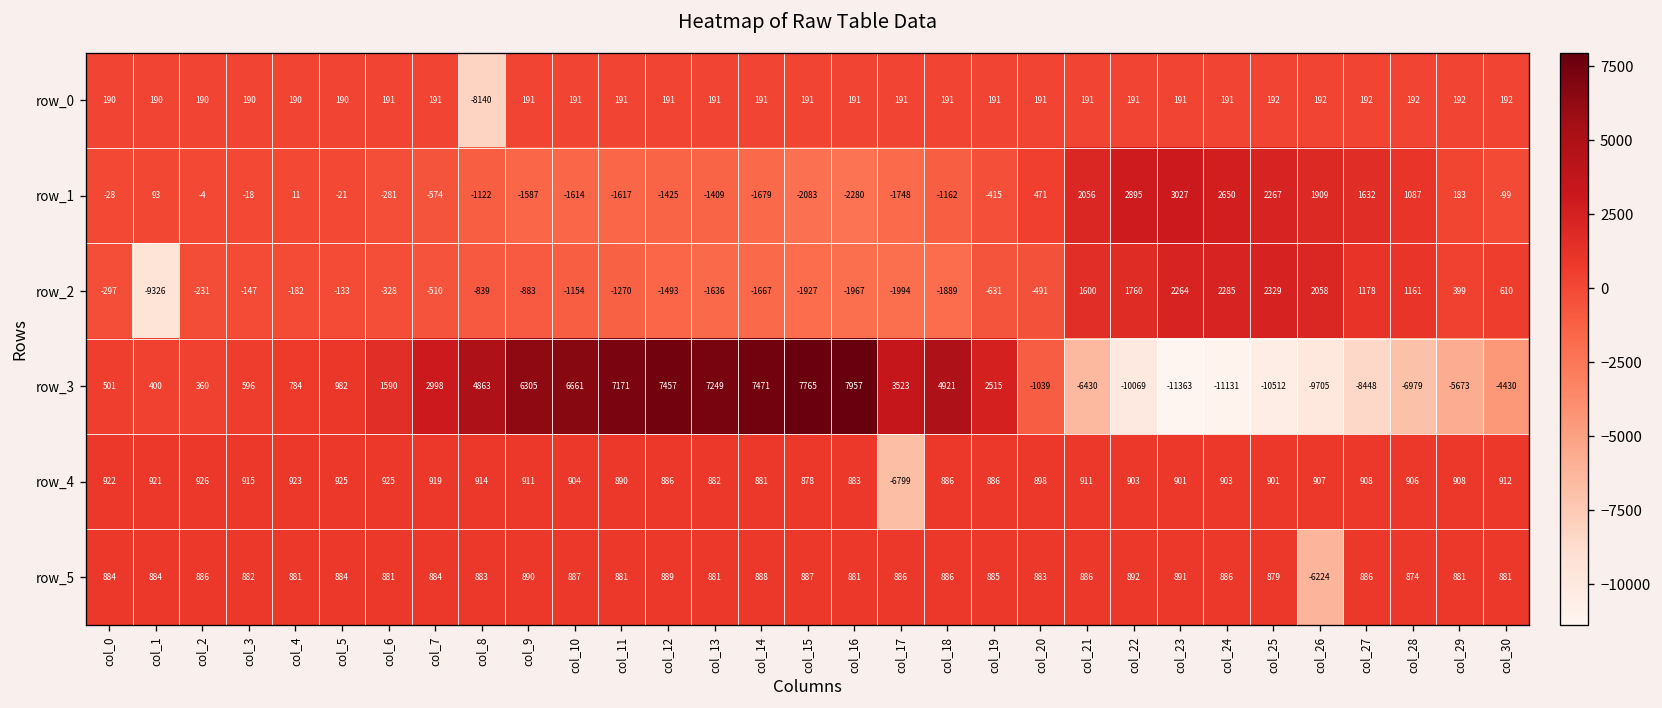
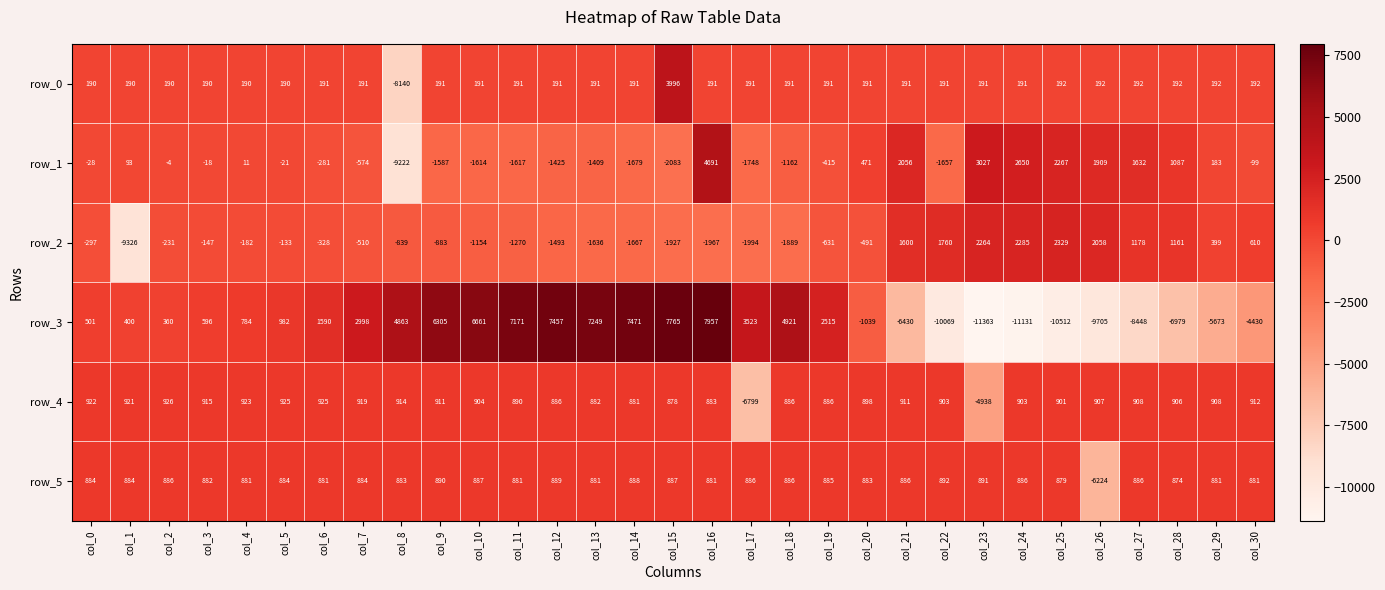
row_0, col_15: 191 -> 3996
row_1, col_8: -1122 -> -9222
row_1, col_16: -2280 -> 4691
row_1, col_22: 2895 -> -1657
row_4, col_23: 901 -> -4938
